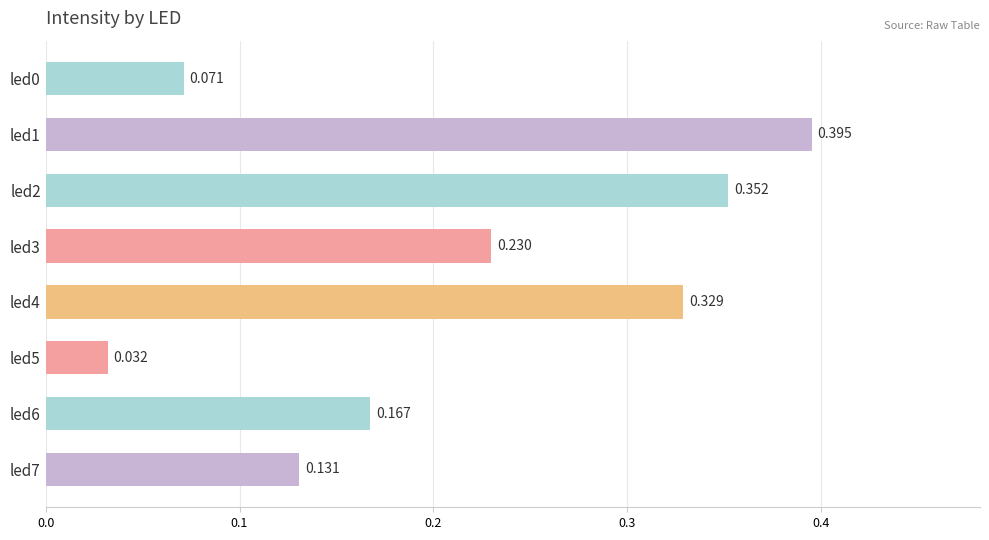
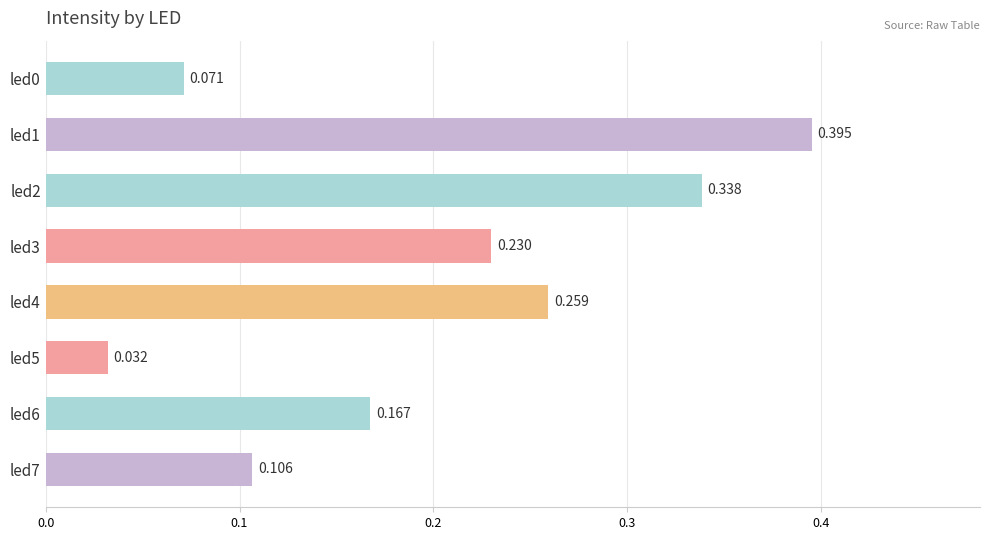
led2: 0.352 -> 0.338
led4: 0.329 -> 0.259
led7: 0.131 -> 0.106
